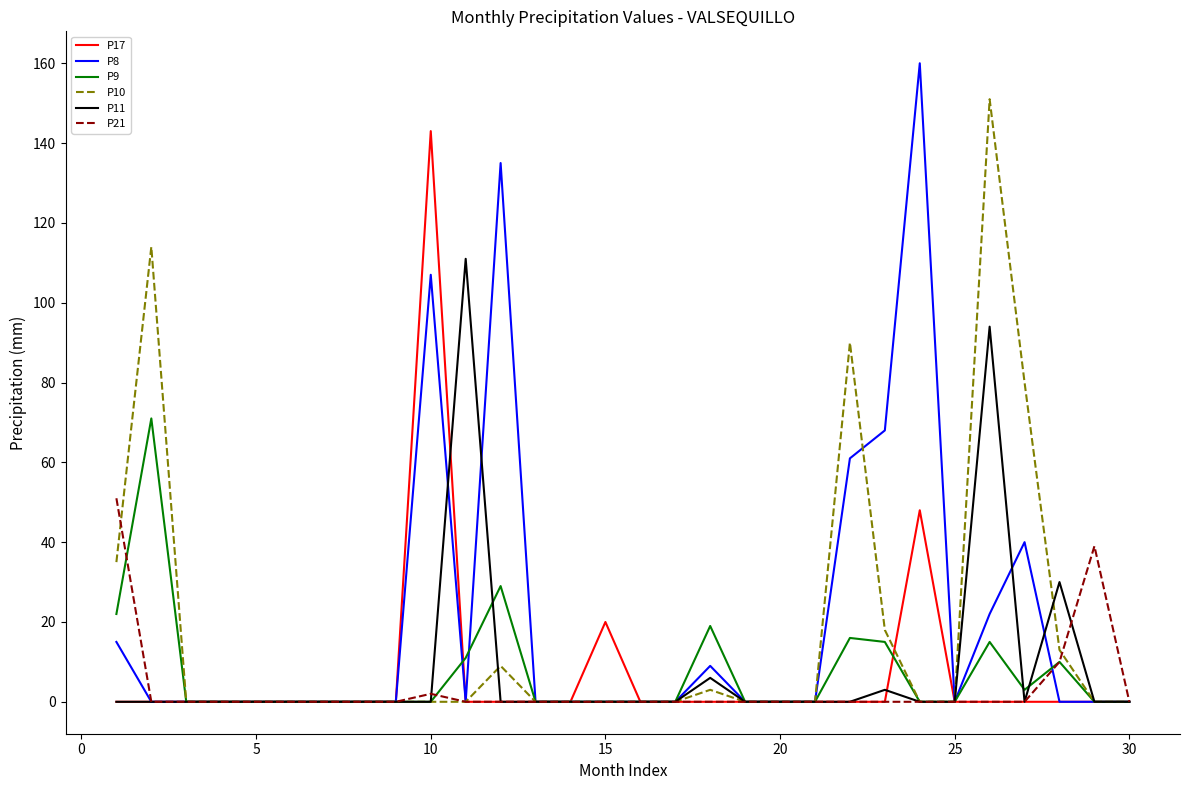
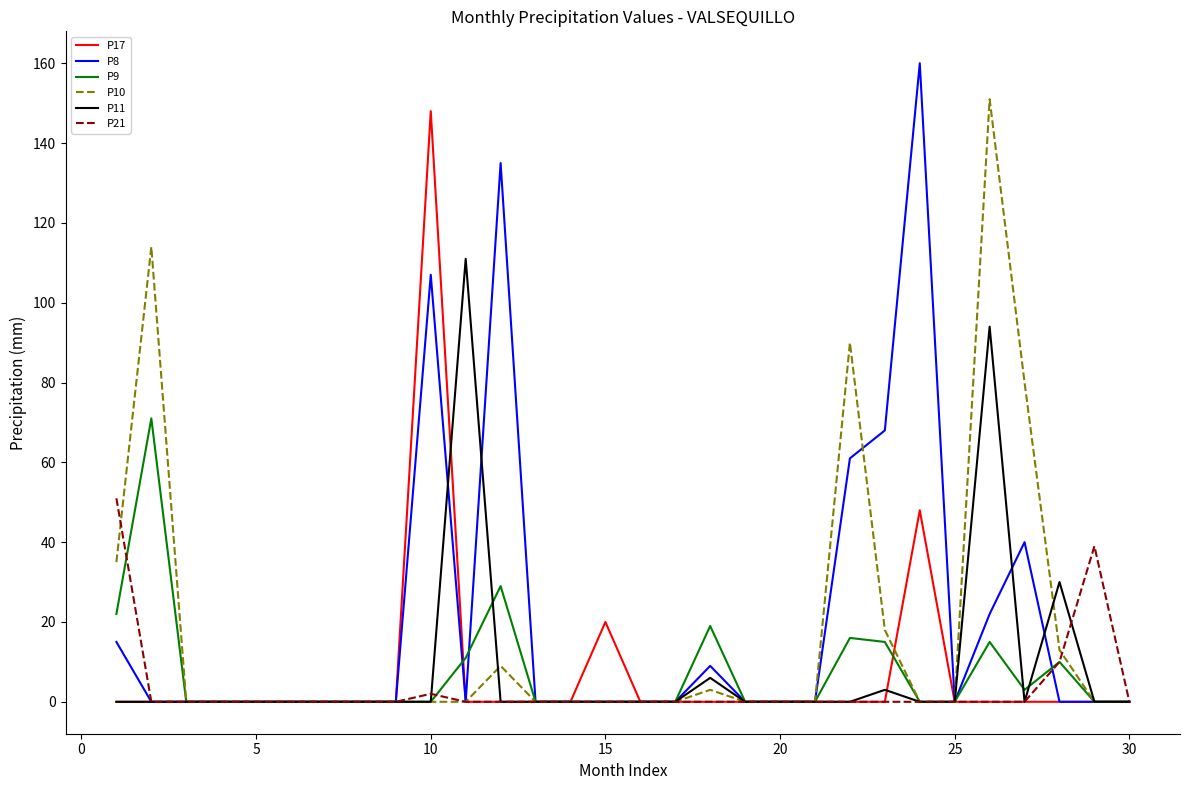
P17, 10: 143 -> 148
